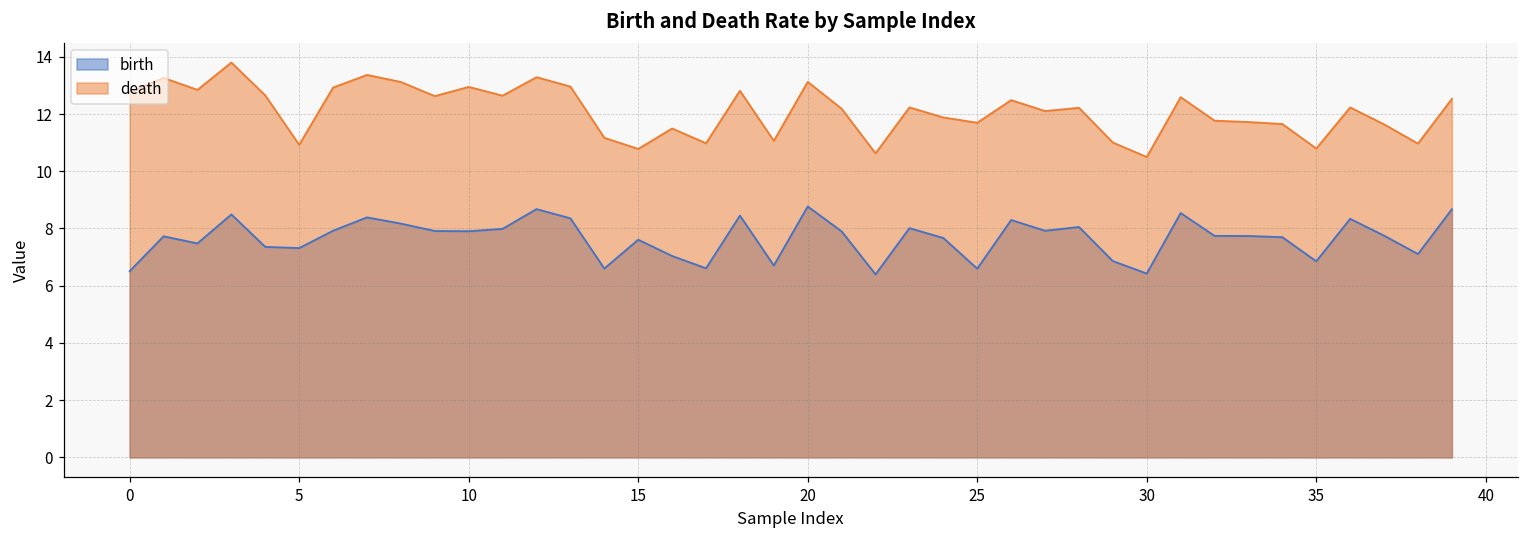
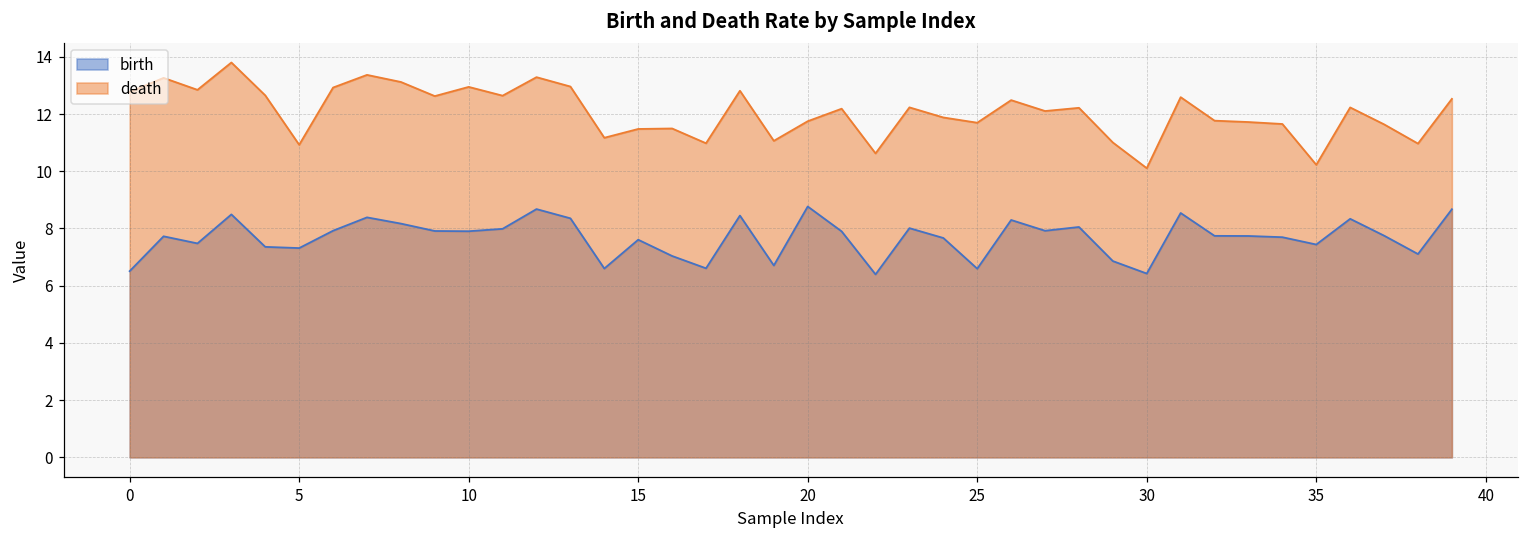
death, 15: 10.8 -> 11.5
death, 20: 13.1 -> 11.7
death, 30: 10.5 -> 10.1
birth, 35: 6.9 -> 7.4
death, 35: 10.8 -> 10.2
